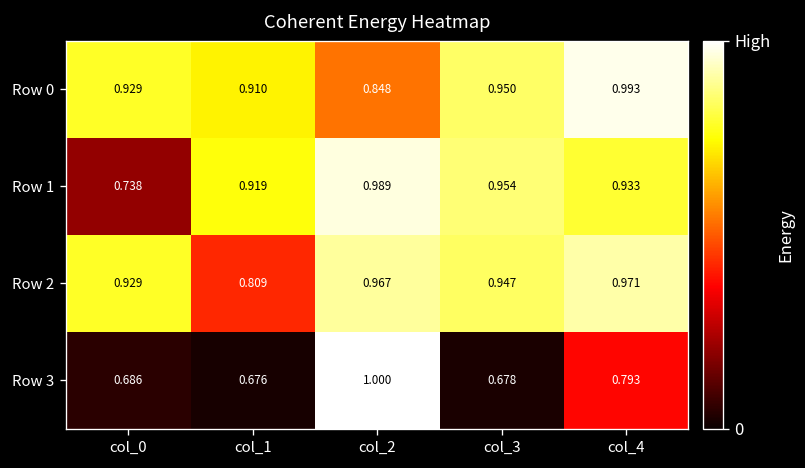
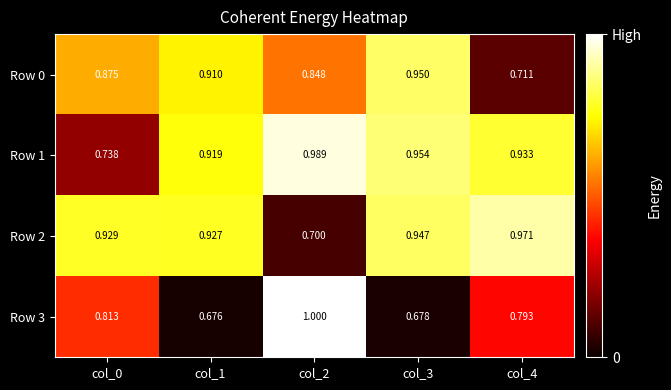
Row 0, col_0: 0.929 -> 0.875
Row 0, col_4: 0.993 -> 0.711
Row 2, col_1: 0.809 -> 0.927
Row 2, col_2: 0.967 -> 0.700
Row 3, col_0: 0.686 -> 0.813
